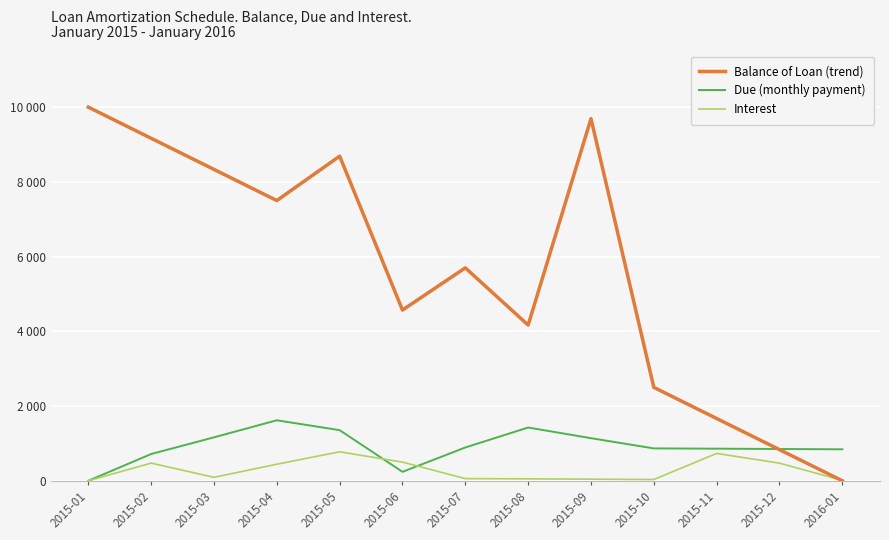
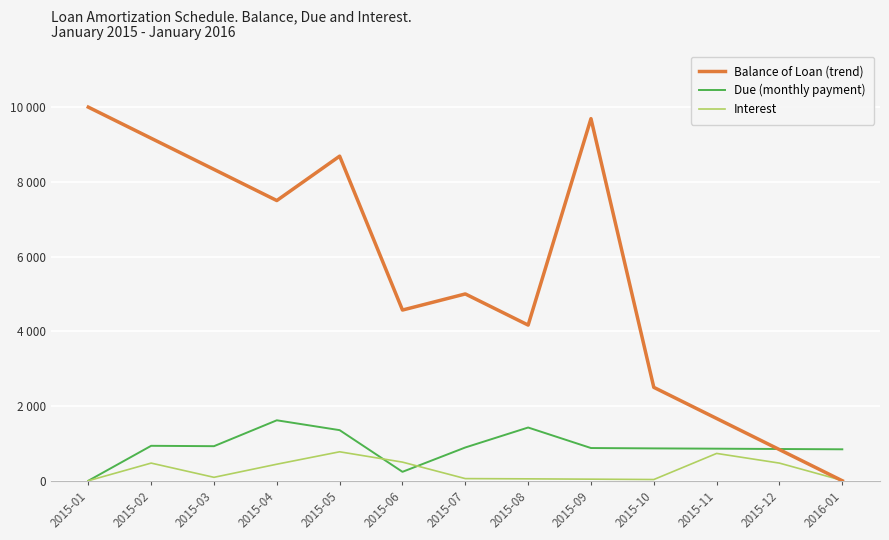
Due (monthly payment), 2015-02: 700 -> 900
Due (monthly payment), 2015-03: 1200 -> 900
Balance of Loan (trend), 2015-07: 5700 -> 5000
Due (monthly payment), 2015-09: 1100 -> 900
